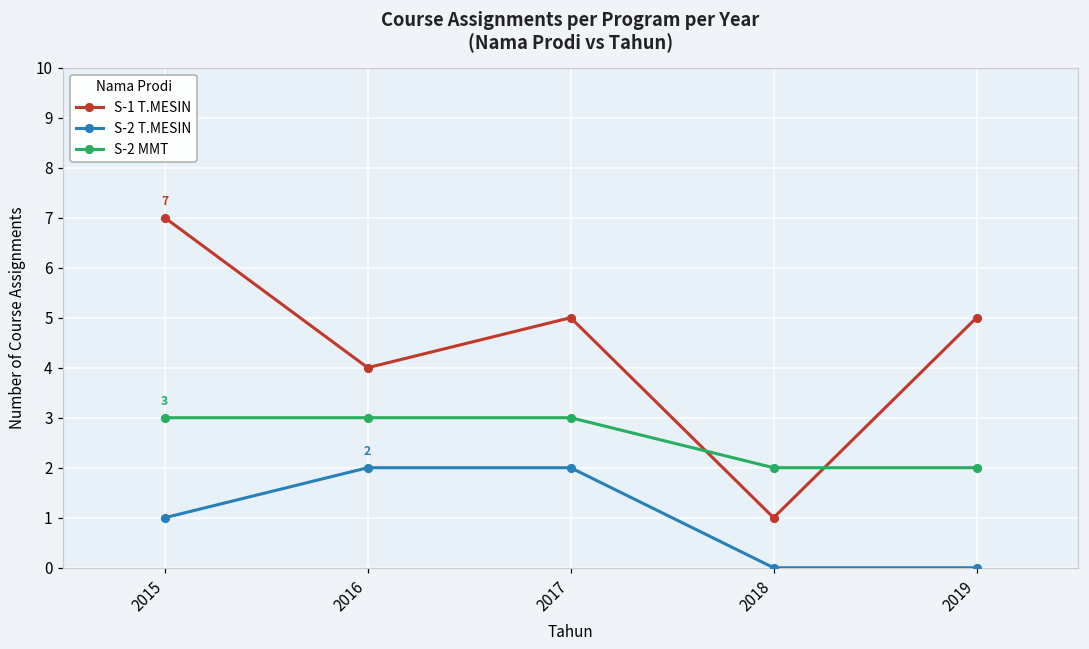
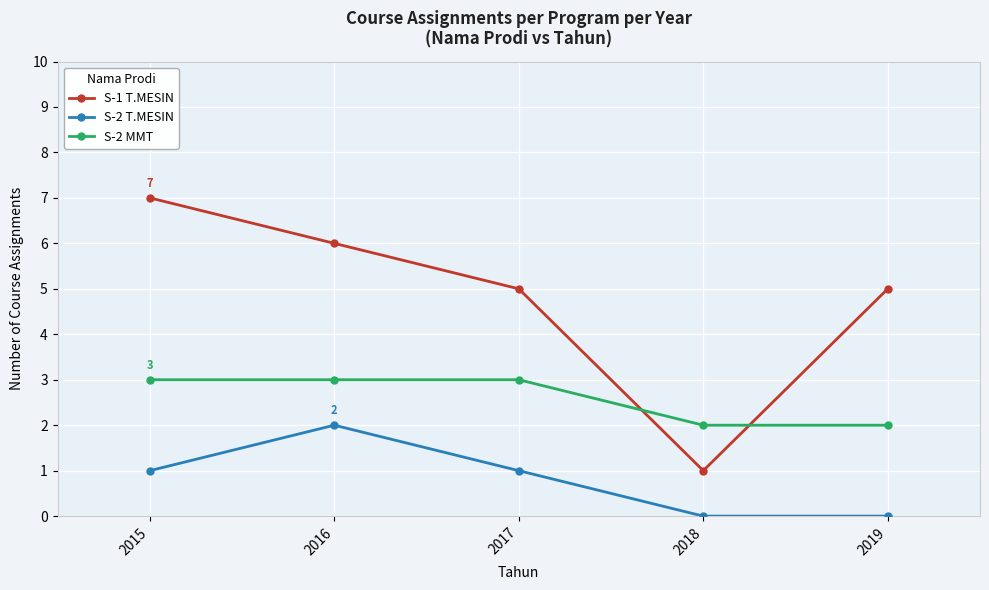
S-1 T.MESIN, 2016: 4 -> 6
S-2 T.MESIN, 2017: 2 -> 1
